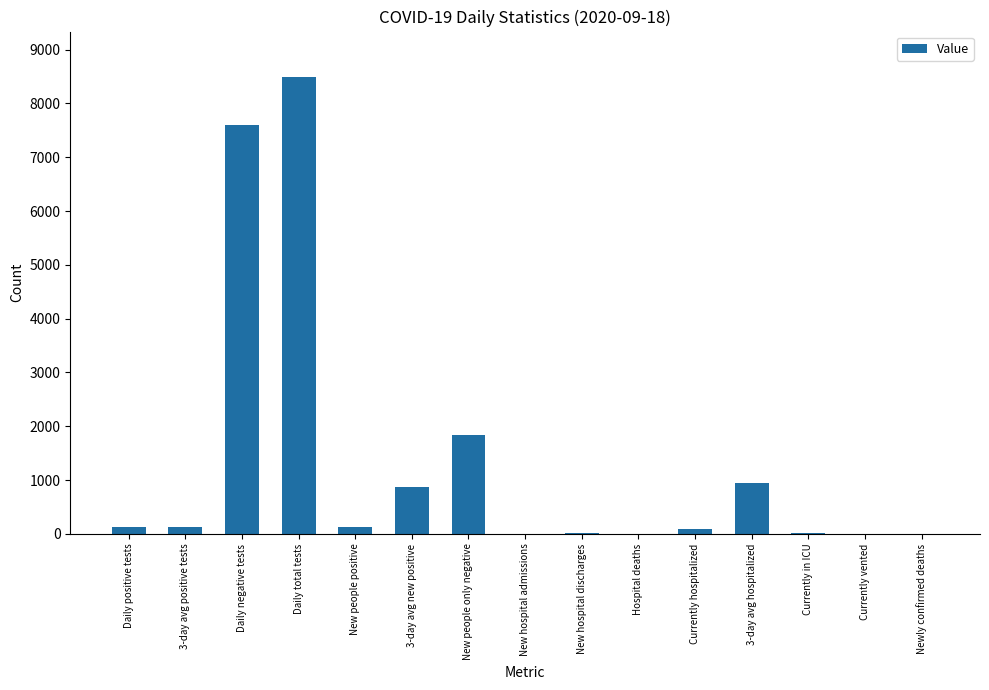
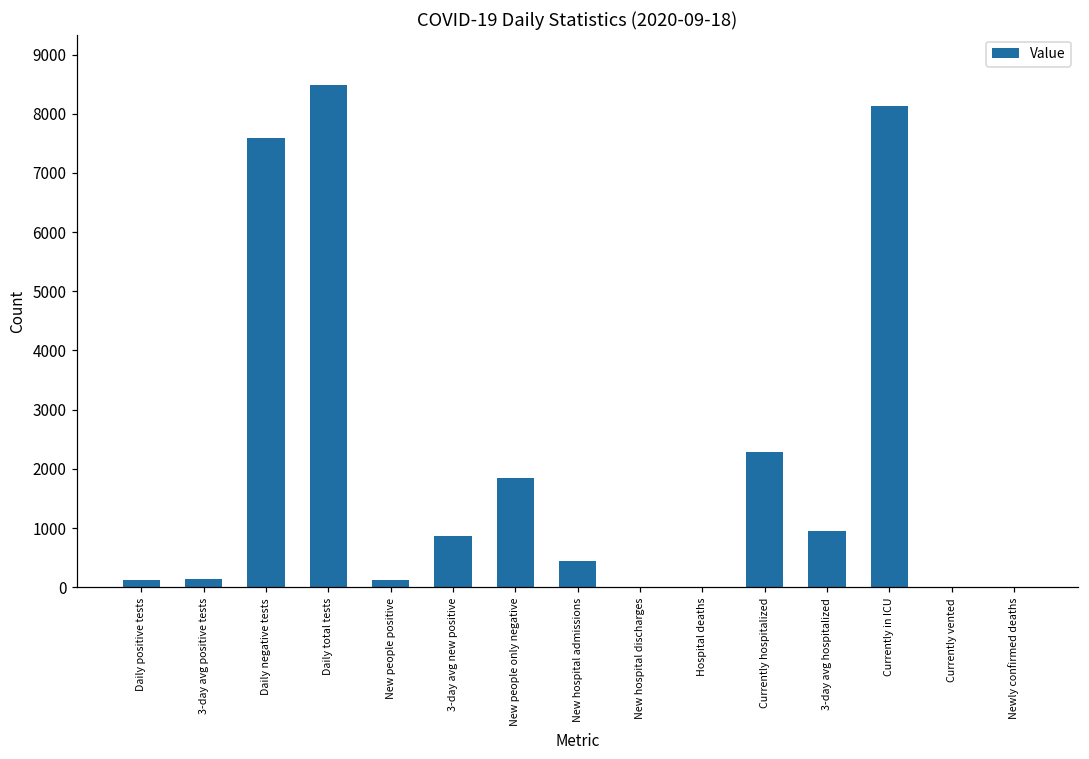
New hospital admissions: 0 -> 400
Currently hospitalized: 100 -> 2300
Currently in ICU: 0 -> 8100
